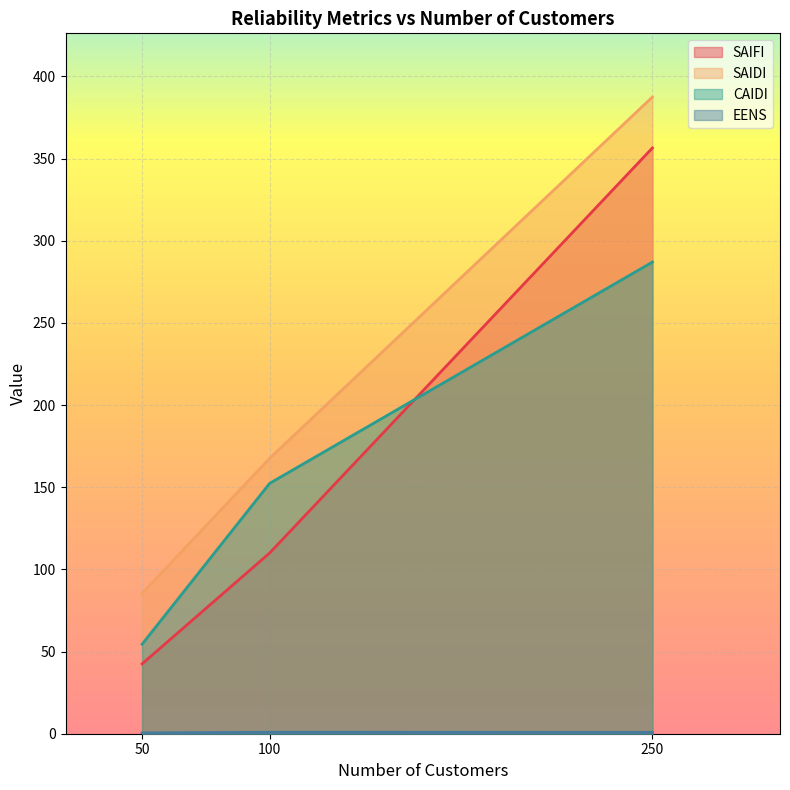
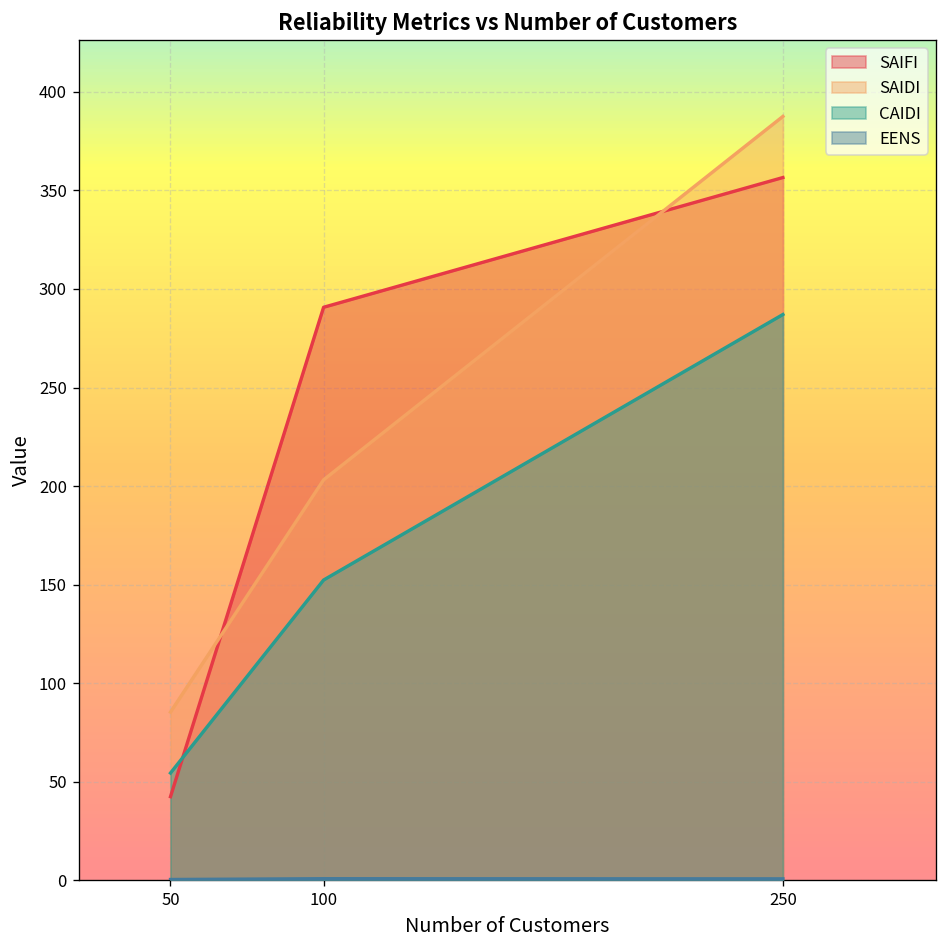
SAIFI, 100: 110 -> 291
SAIDI, 100: 168 -> 203
